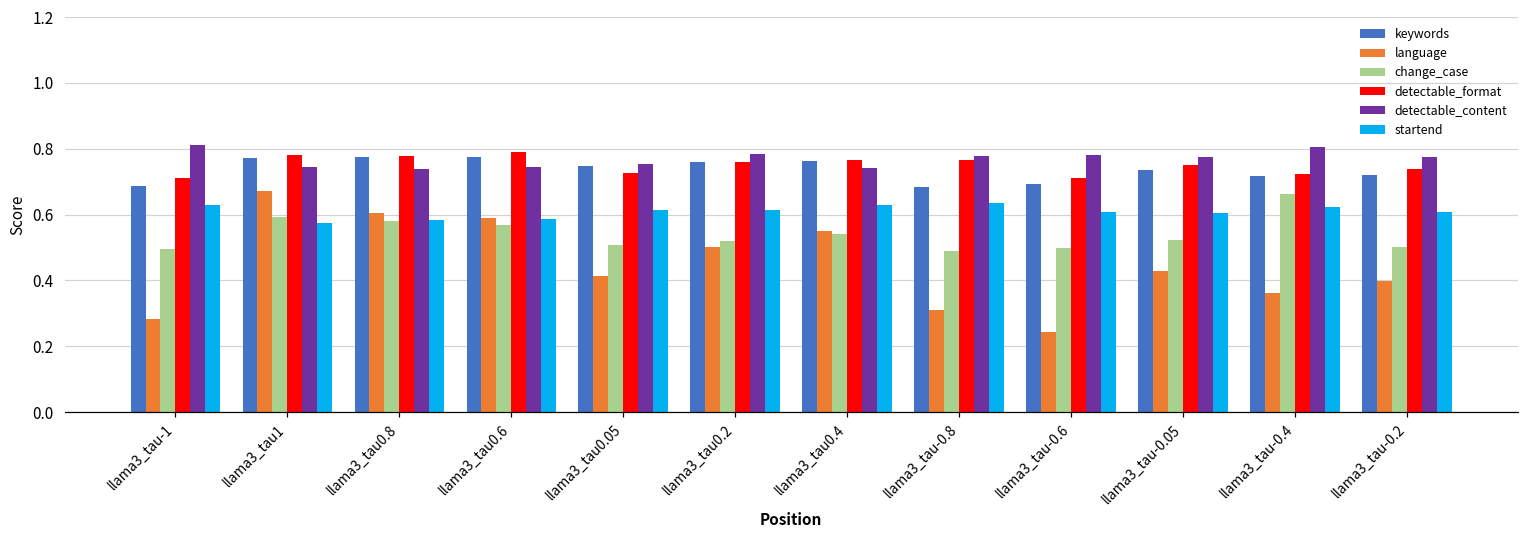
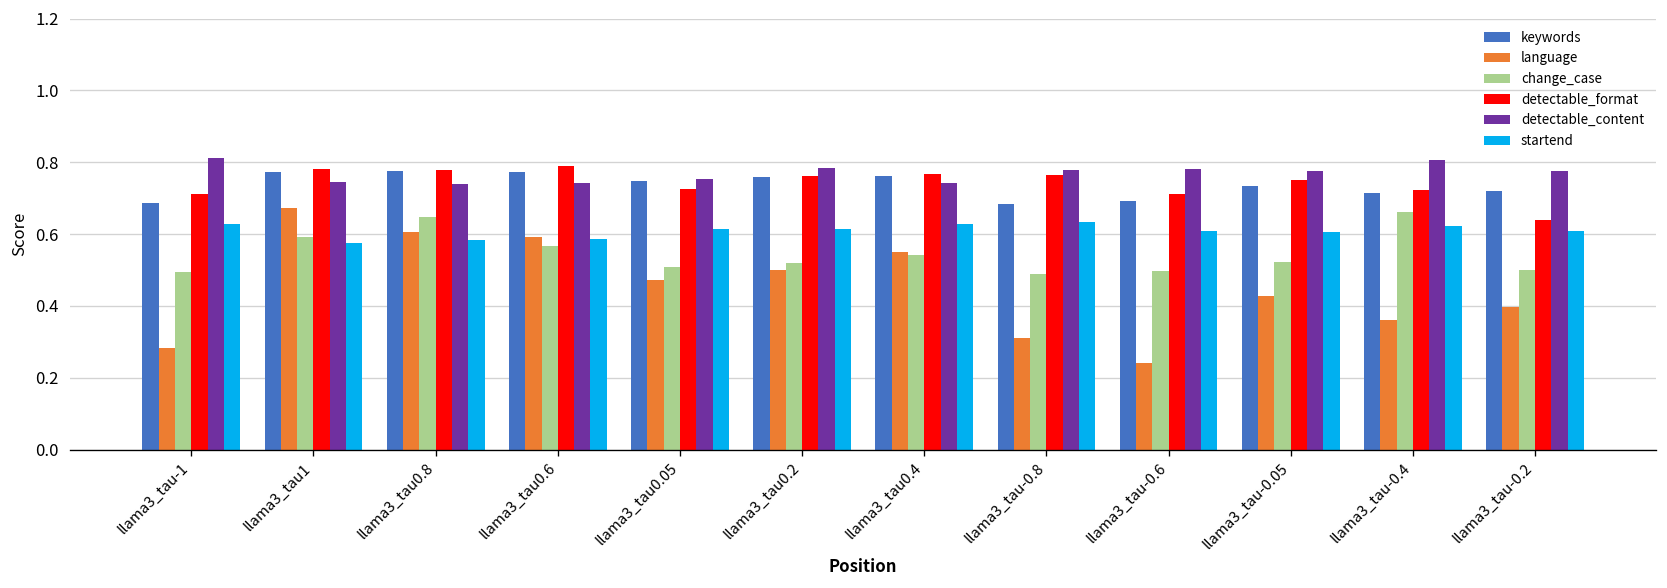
change_case, llama3_tau0.8: 0.58 -> 0.65
language, llama3_tau0.05: 0.41 -> 0.47
detectable_format, llama3_tau-0.2: 0.74 -> 0.64
